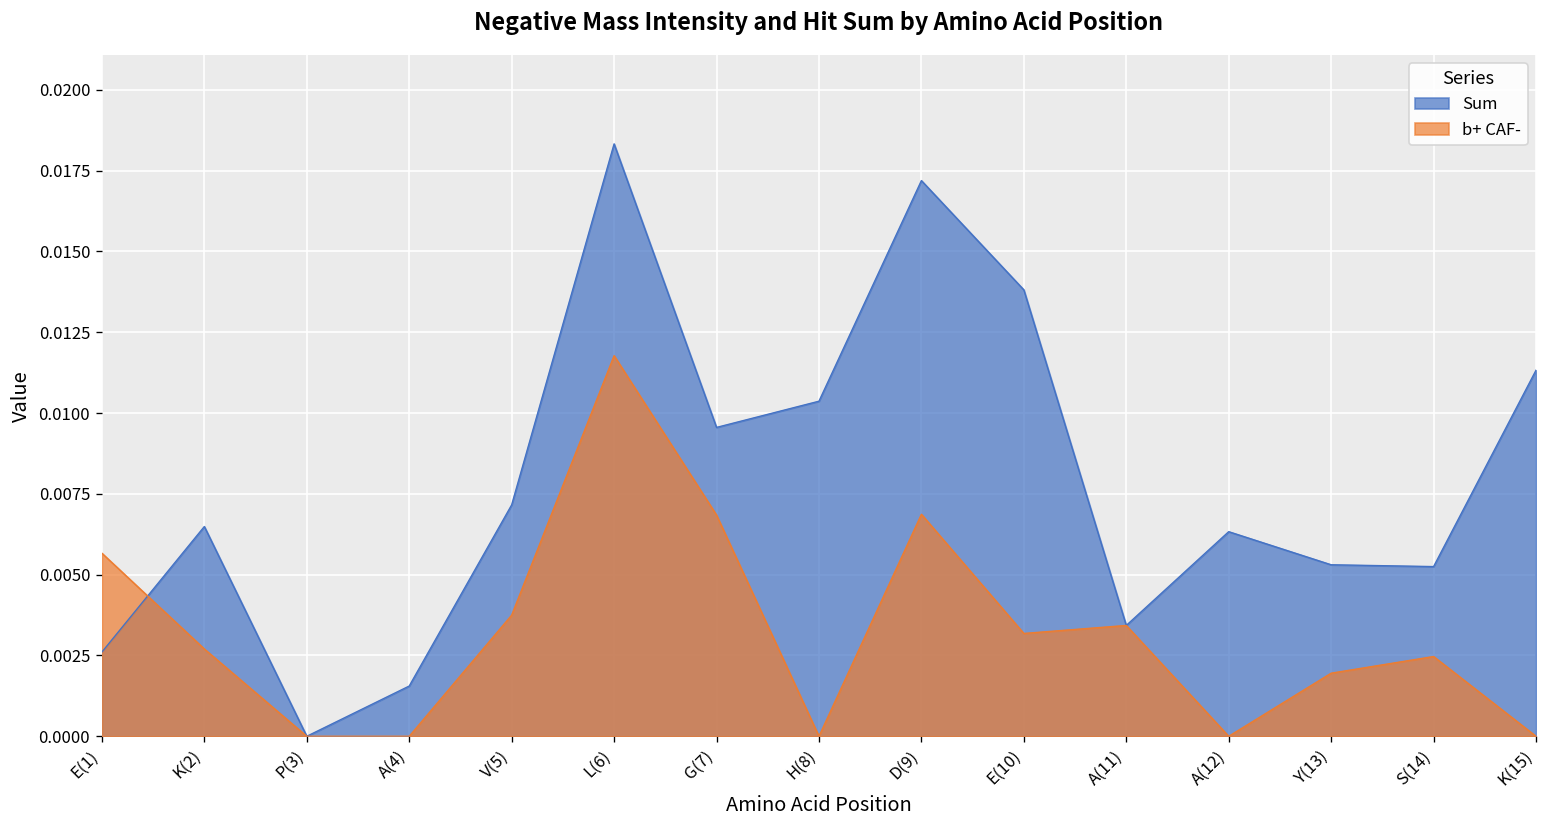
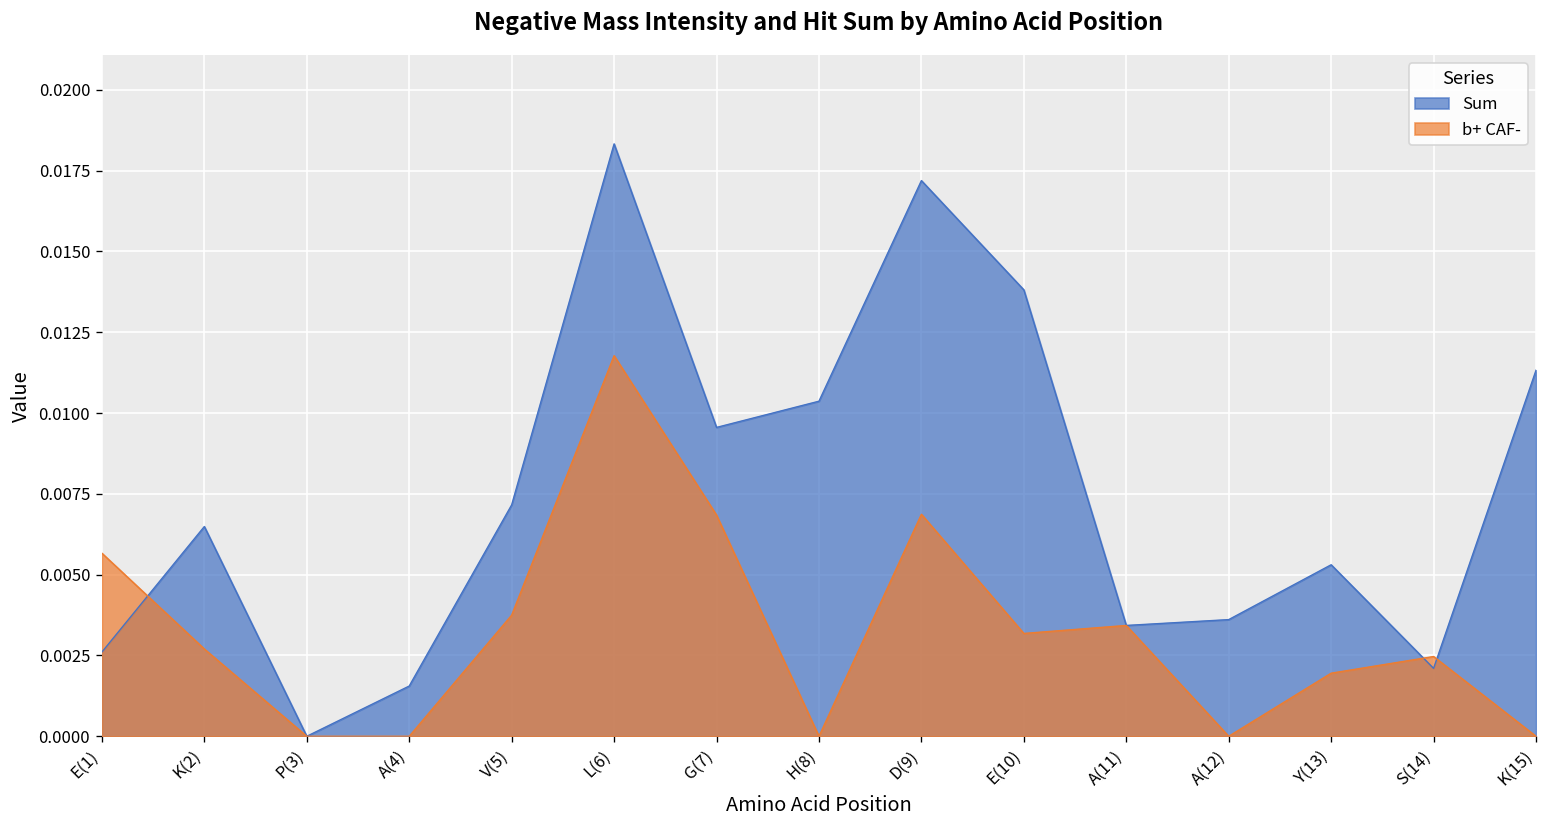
Sum, A(12): 0.0063 -> 0.0036
Sum, S(14): 0.0053 -> 0.0021
